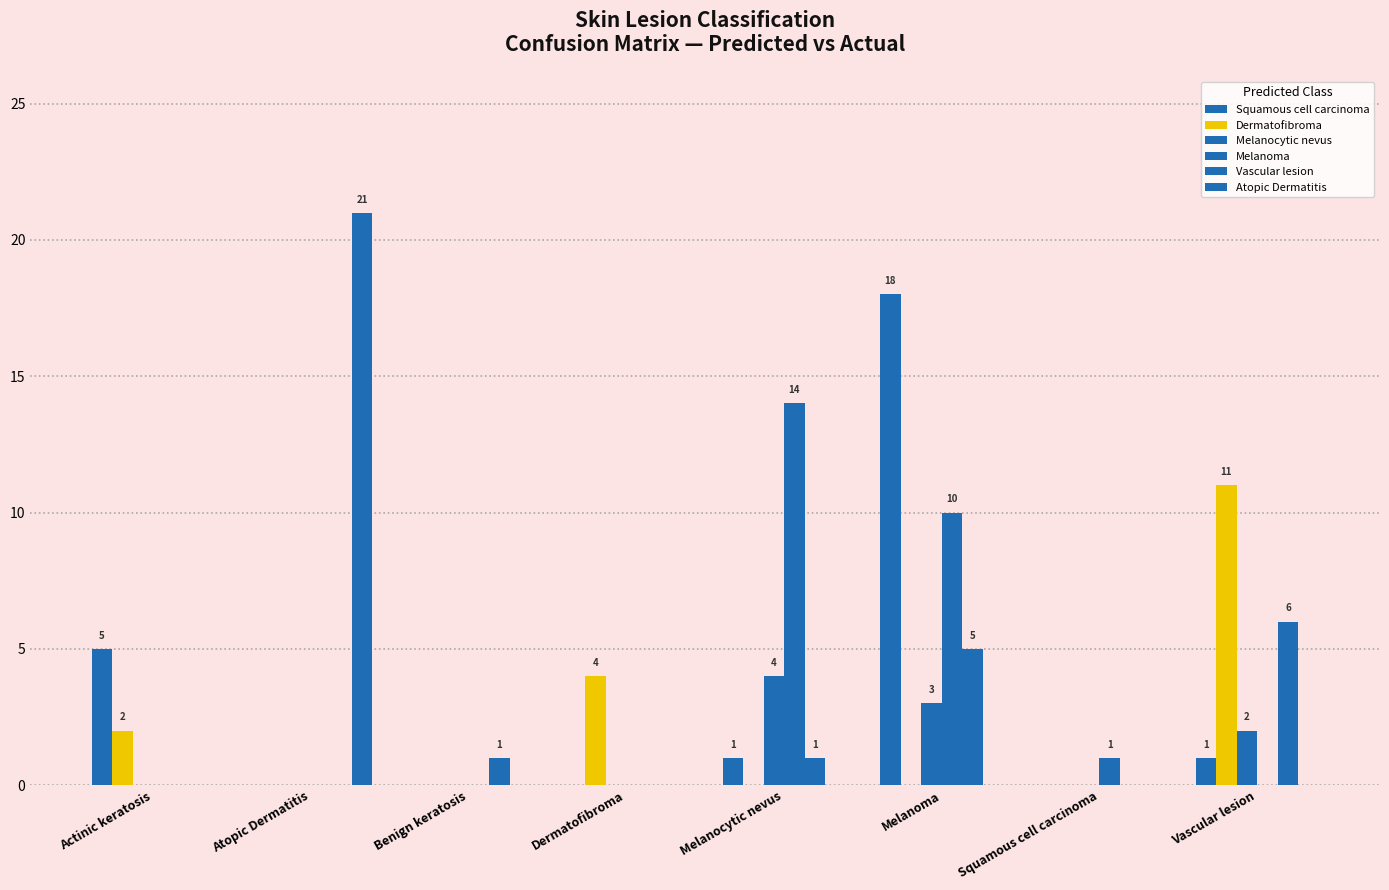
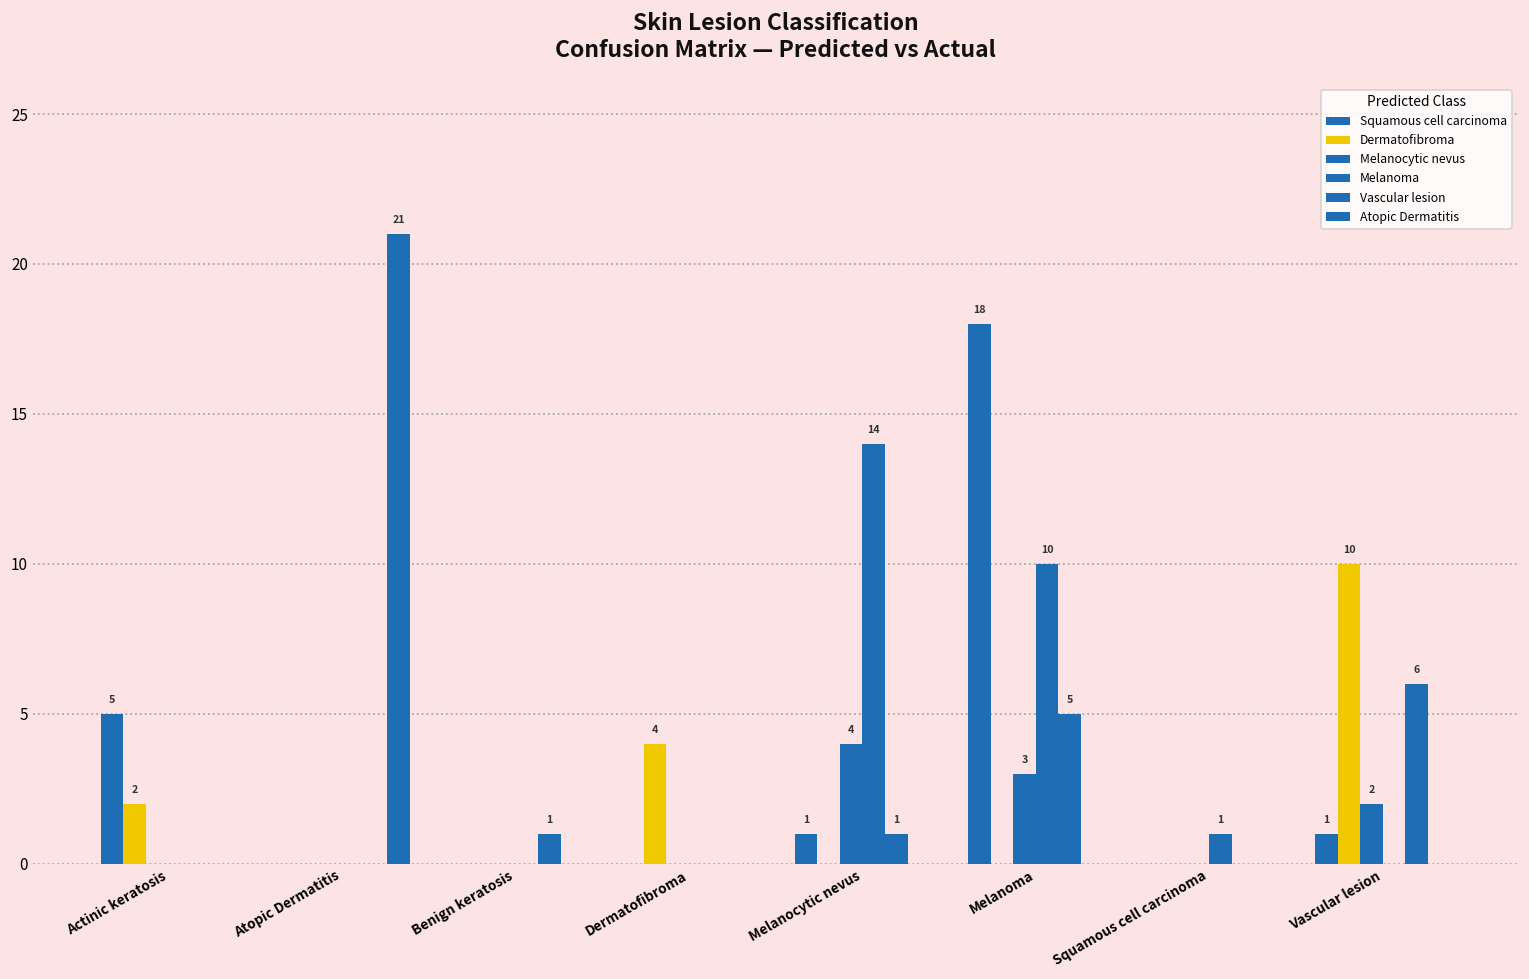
Dermatofibroma, Vascular lesion: 11 -> 10
